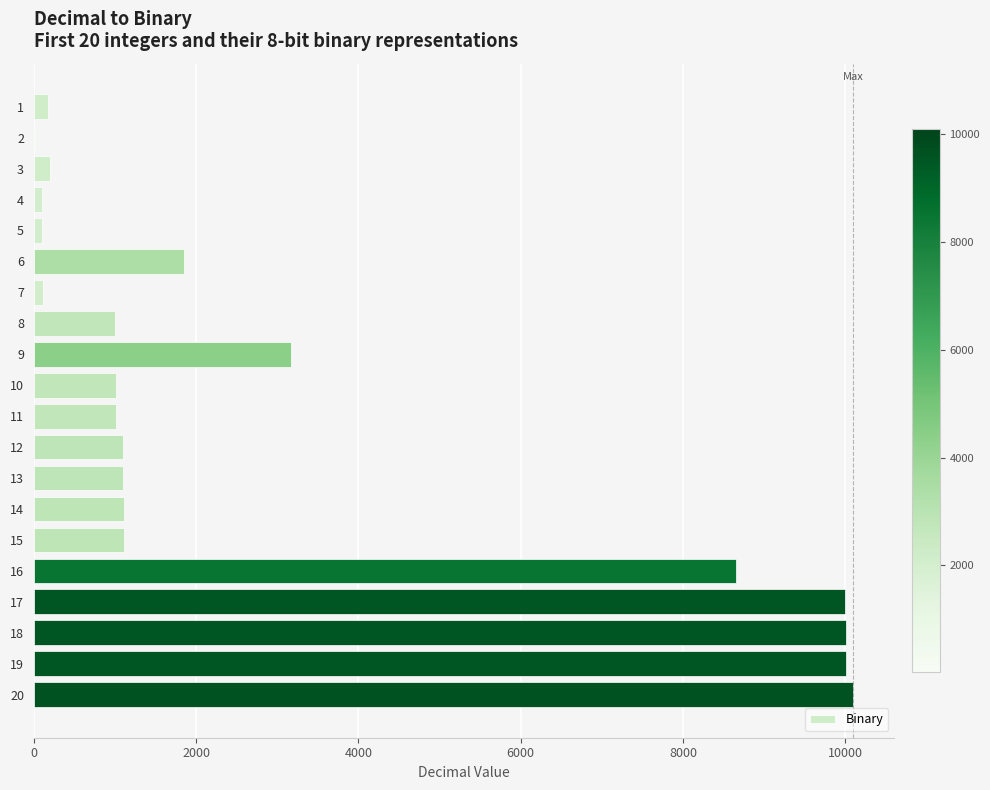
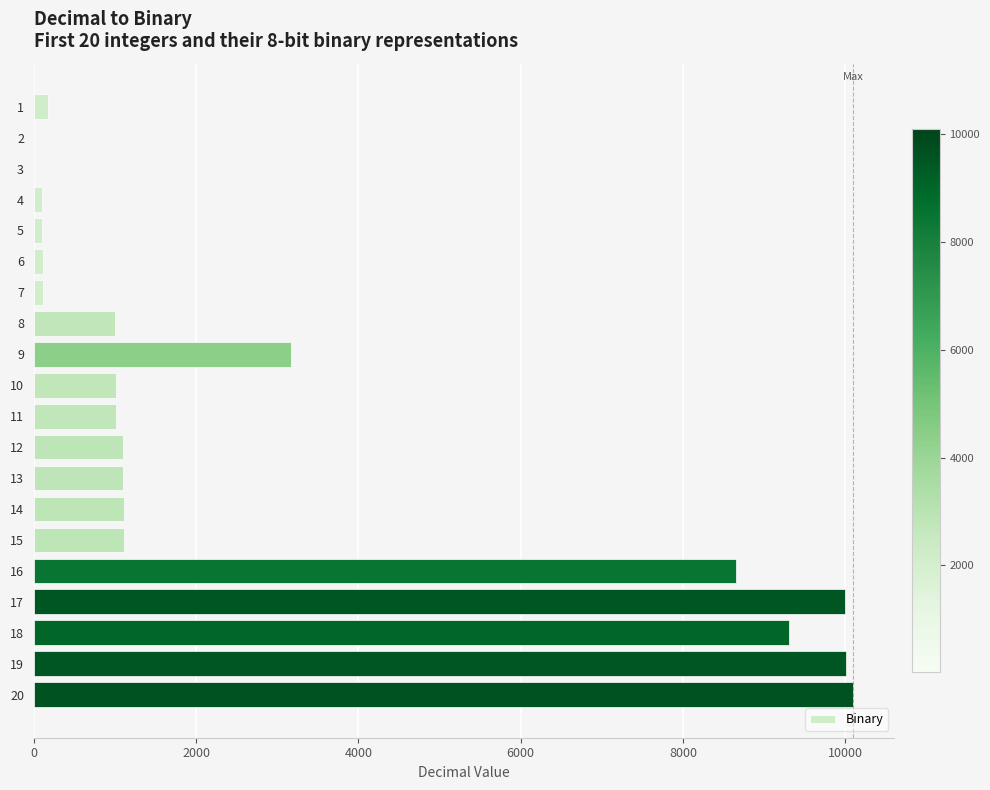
3: 200 -> 0
6: 1900 -> 100
18: 10000 -> 9300
